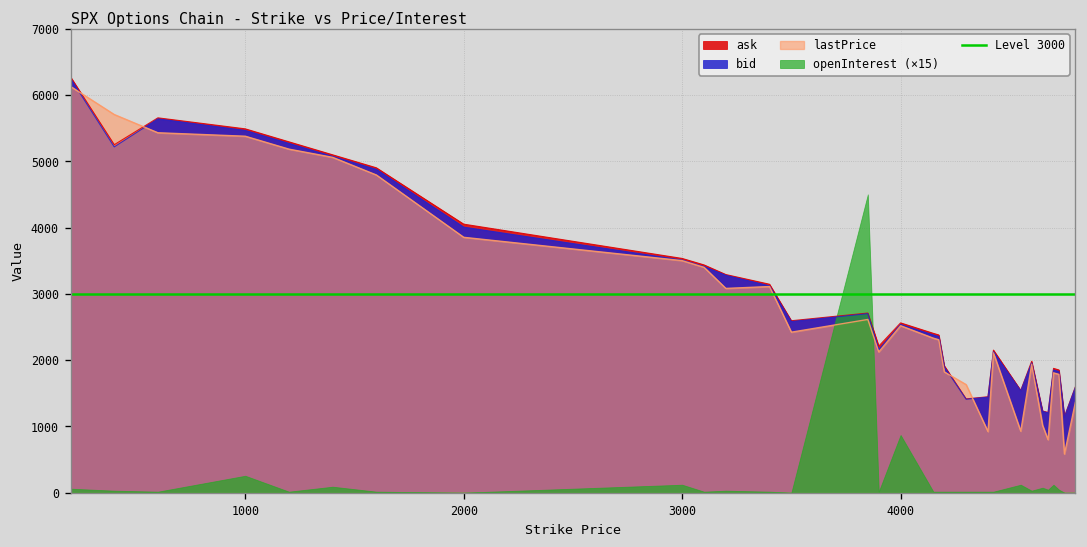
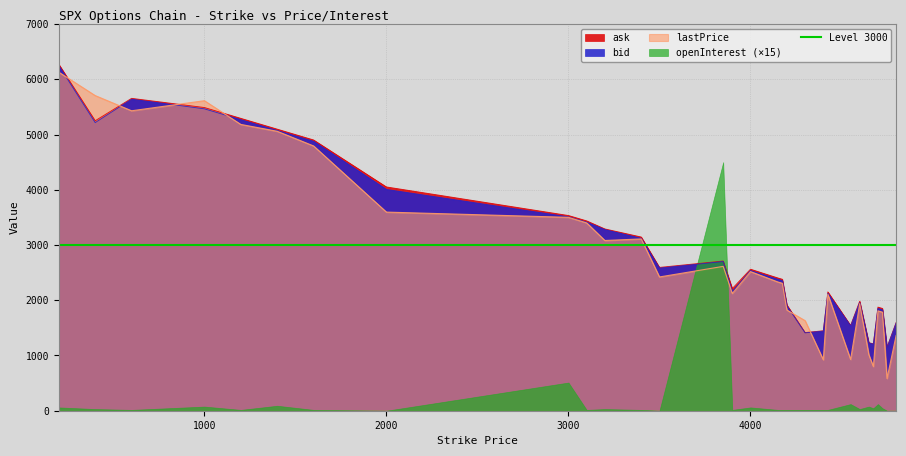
lastPrice, 1000: 5400 -> 5600
openInterest (×15), 1000: 300 -> 100
lastPrice, 2000: 3900 -> 3600
openInterest (×15), 3000: 100 -> 500
openInterest (×15), 4000: 900 -> 100
